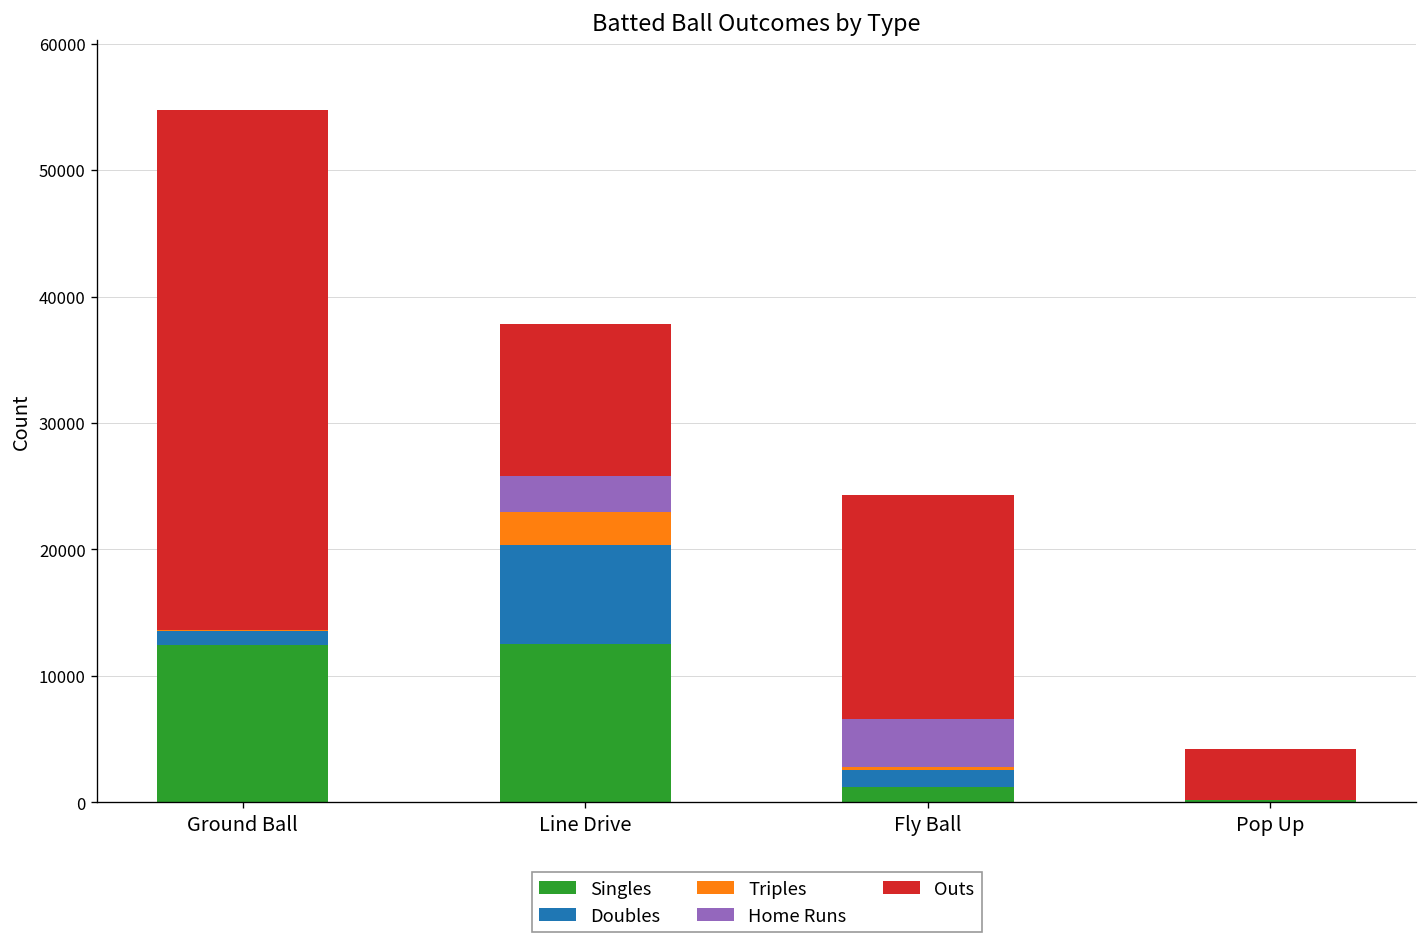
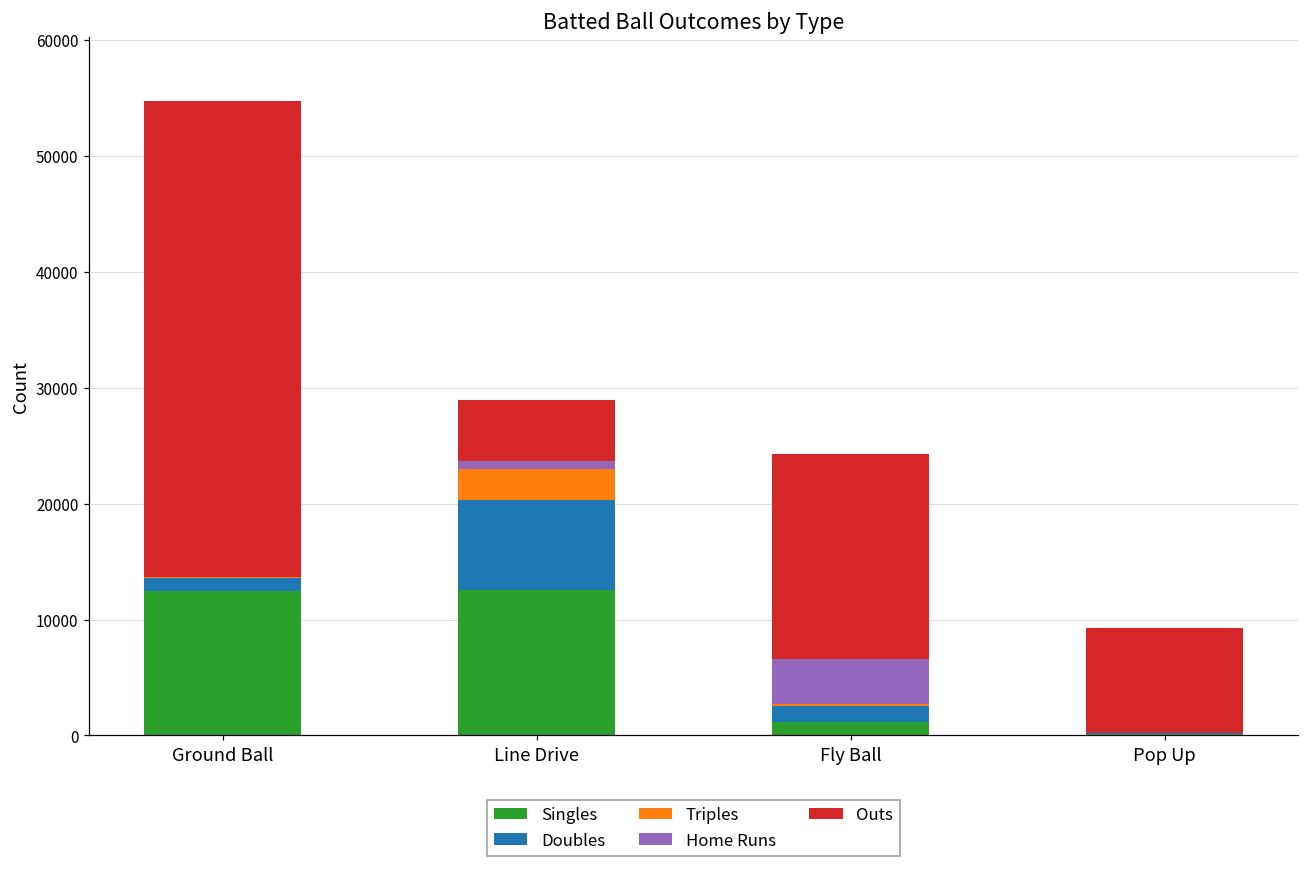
Home Runs, Line Drive: 2900 -> 700
Outs, Line Drive: 12000 -> 5300
Outs, Pop Up: 4000 -> 9100
